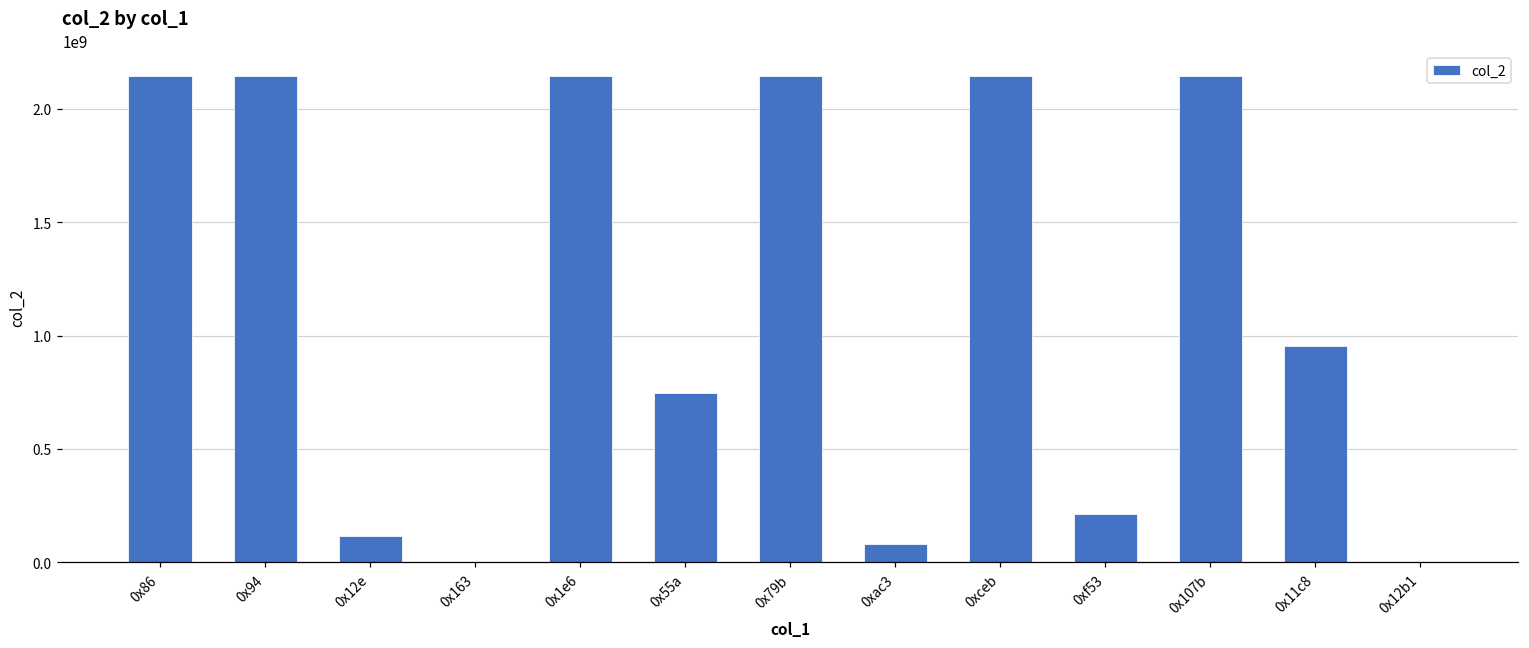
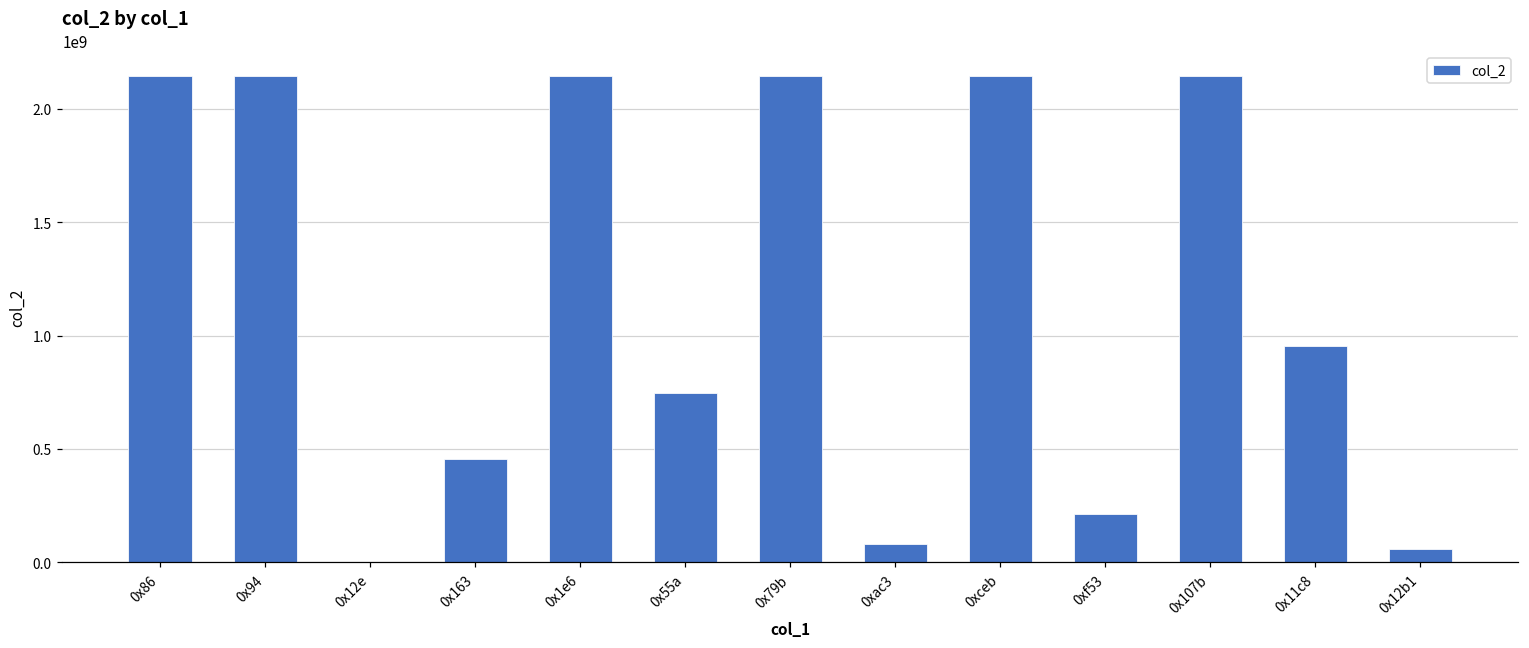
0x12e: 120000000 -> 0
0x163: 0 -> 450000000
0x12b1: 0 -> 60000000
